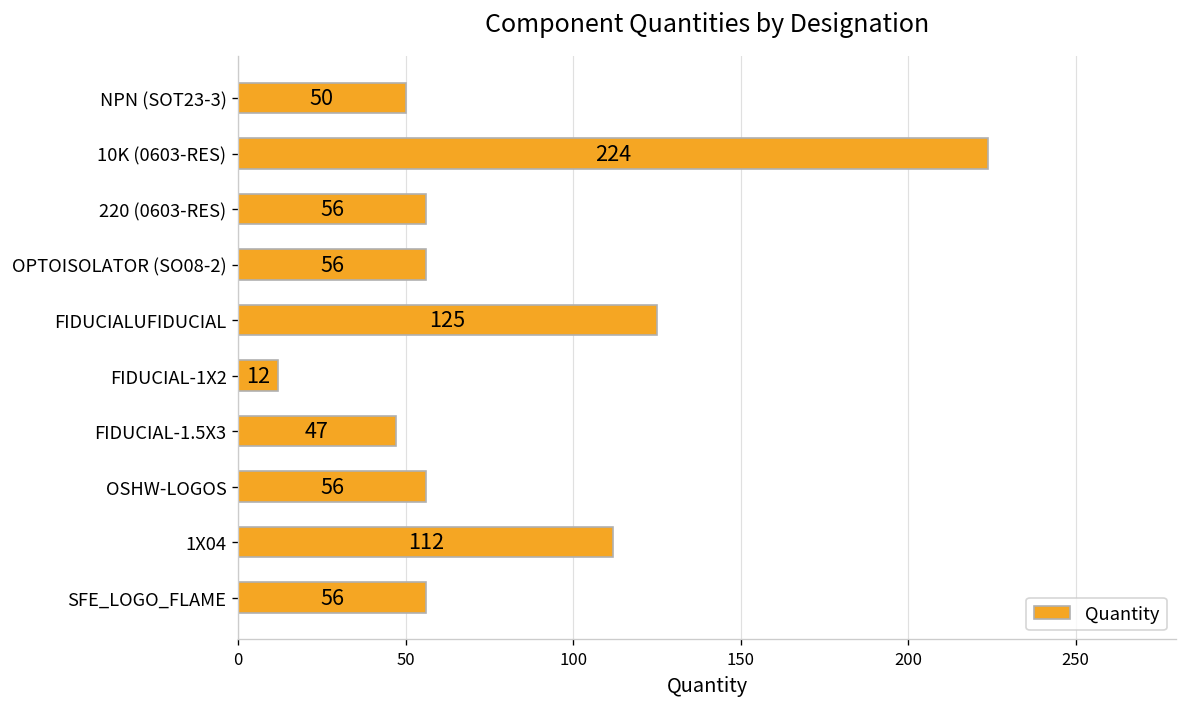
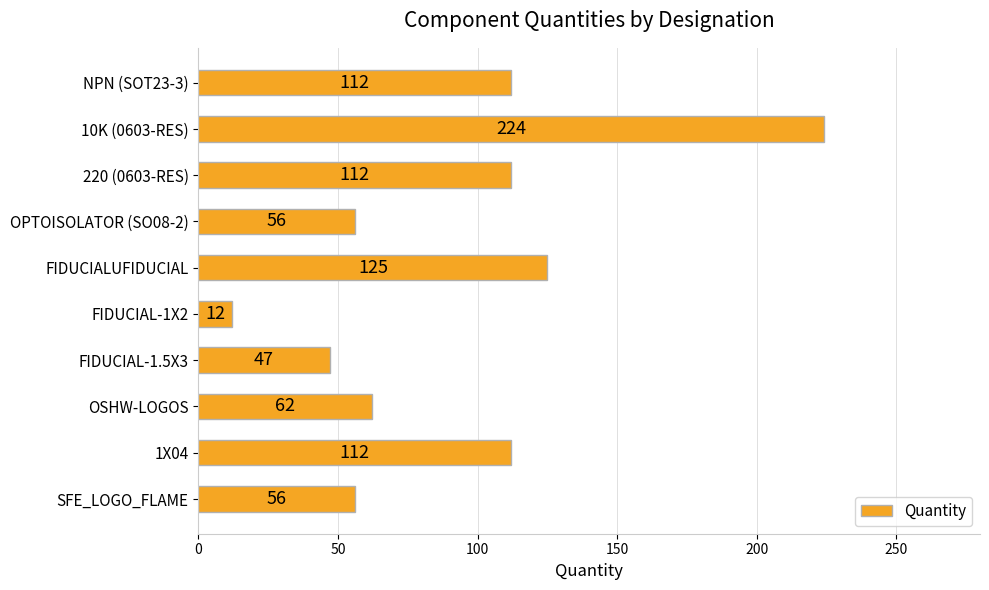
NPN (SOT23-3): 50 -> 112
220 (0603-RES): 56 -> 112
OSHW-LOGOS: 56 -> 62
